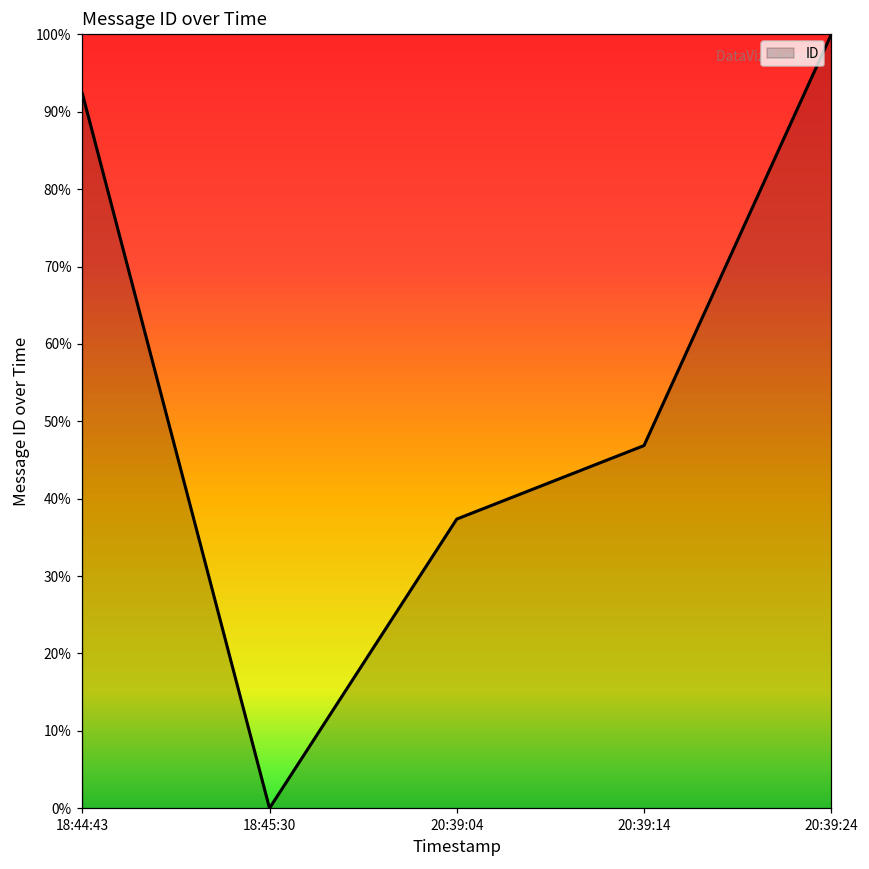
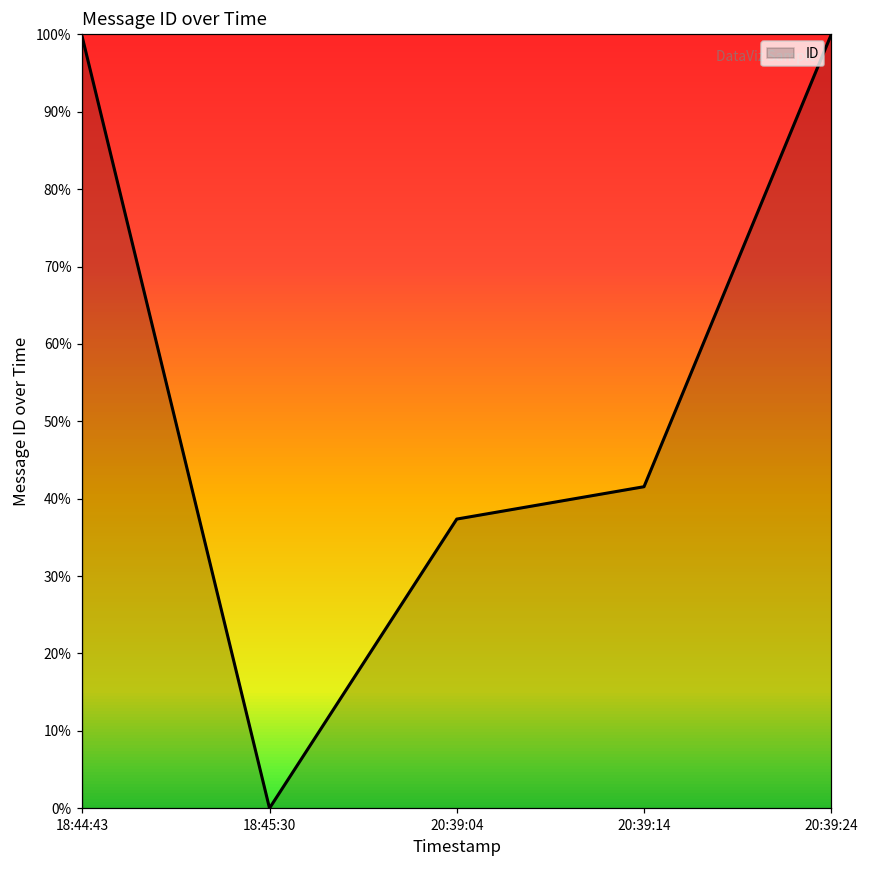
18:44:43: 92% -> 100%
20:39:14: 47% -> 42%
